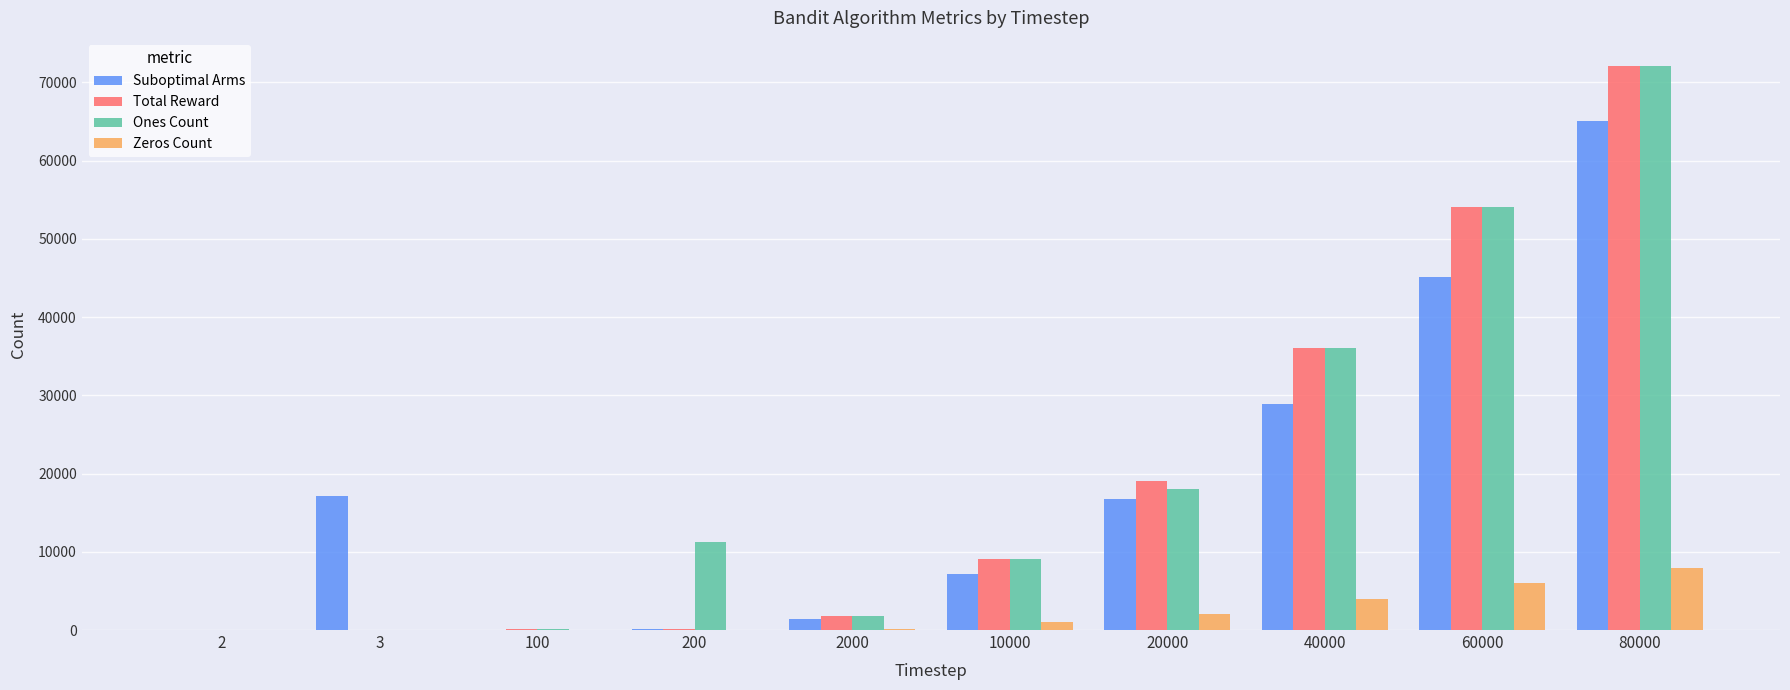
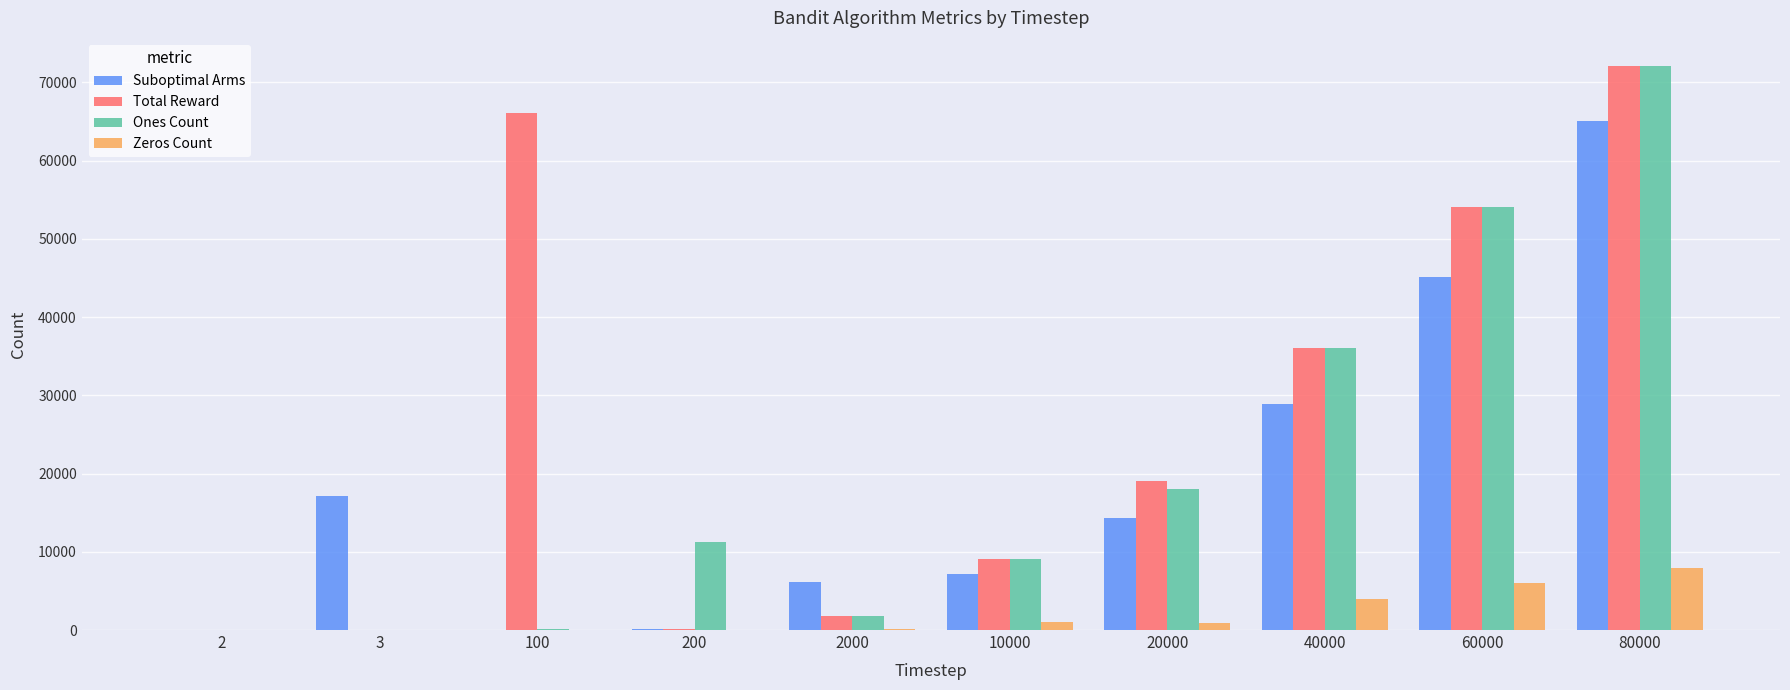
Total Reward, 100: 0 -> 66000
Suboptimal Arms, 2000: 1000 -> 6000
Suboptimal Arms, 20000: 17000 -> 14000
Zeros Count, 20000: 2000 -> 1000
